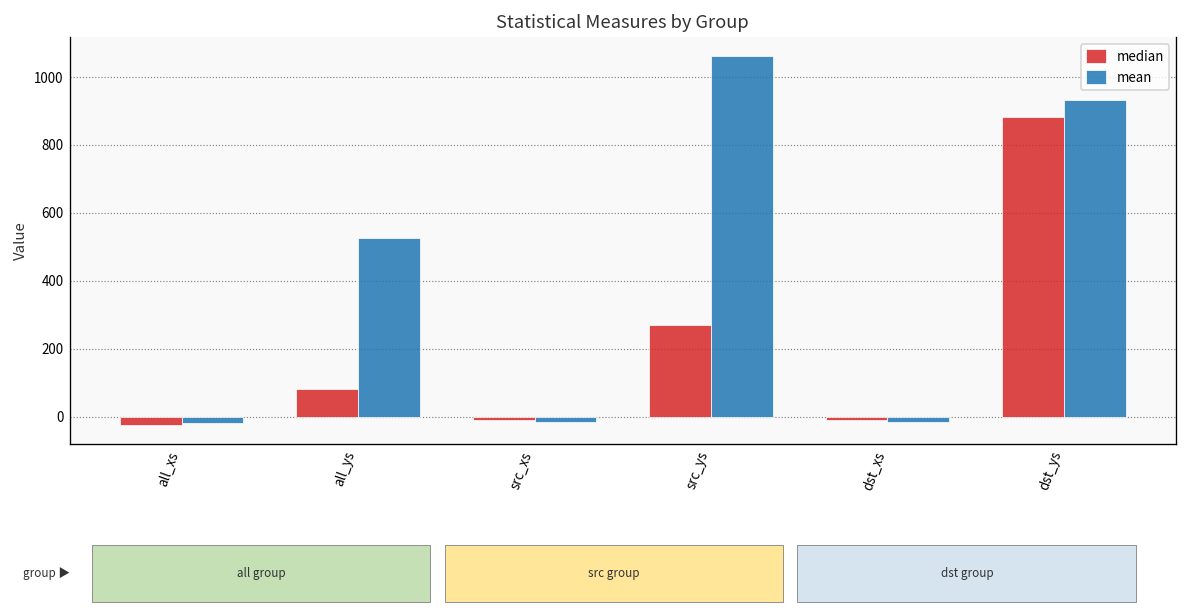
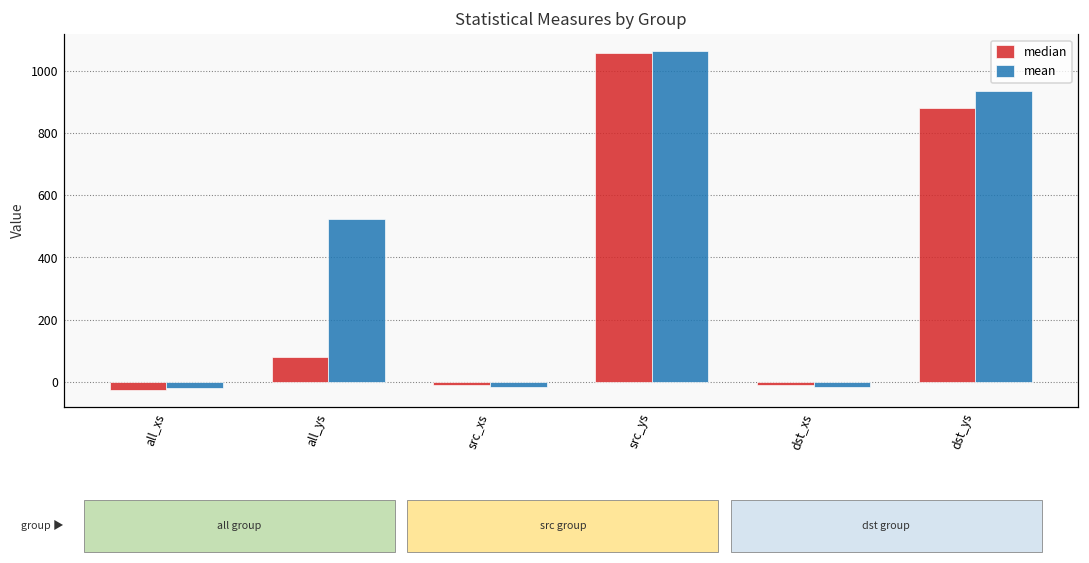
median, src_ys: 270 -> 1060
